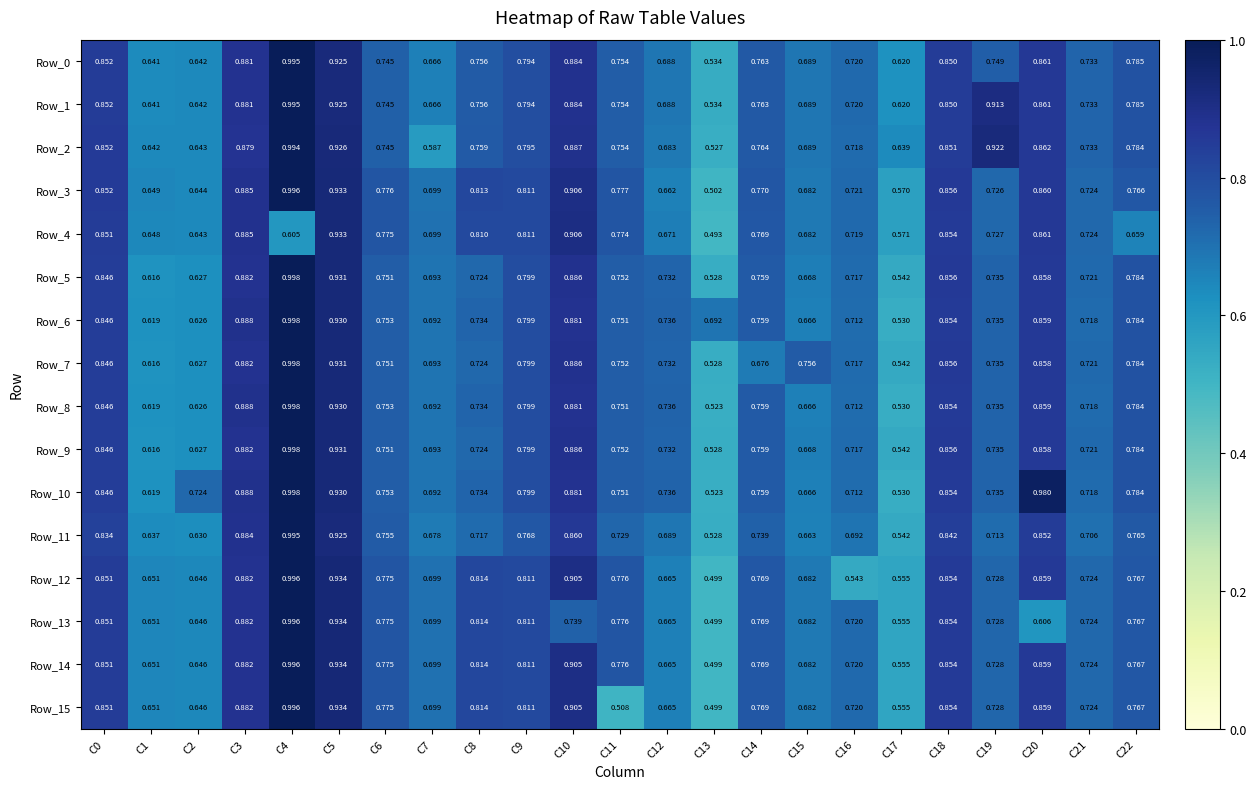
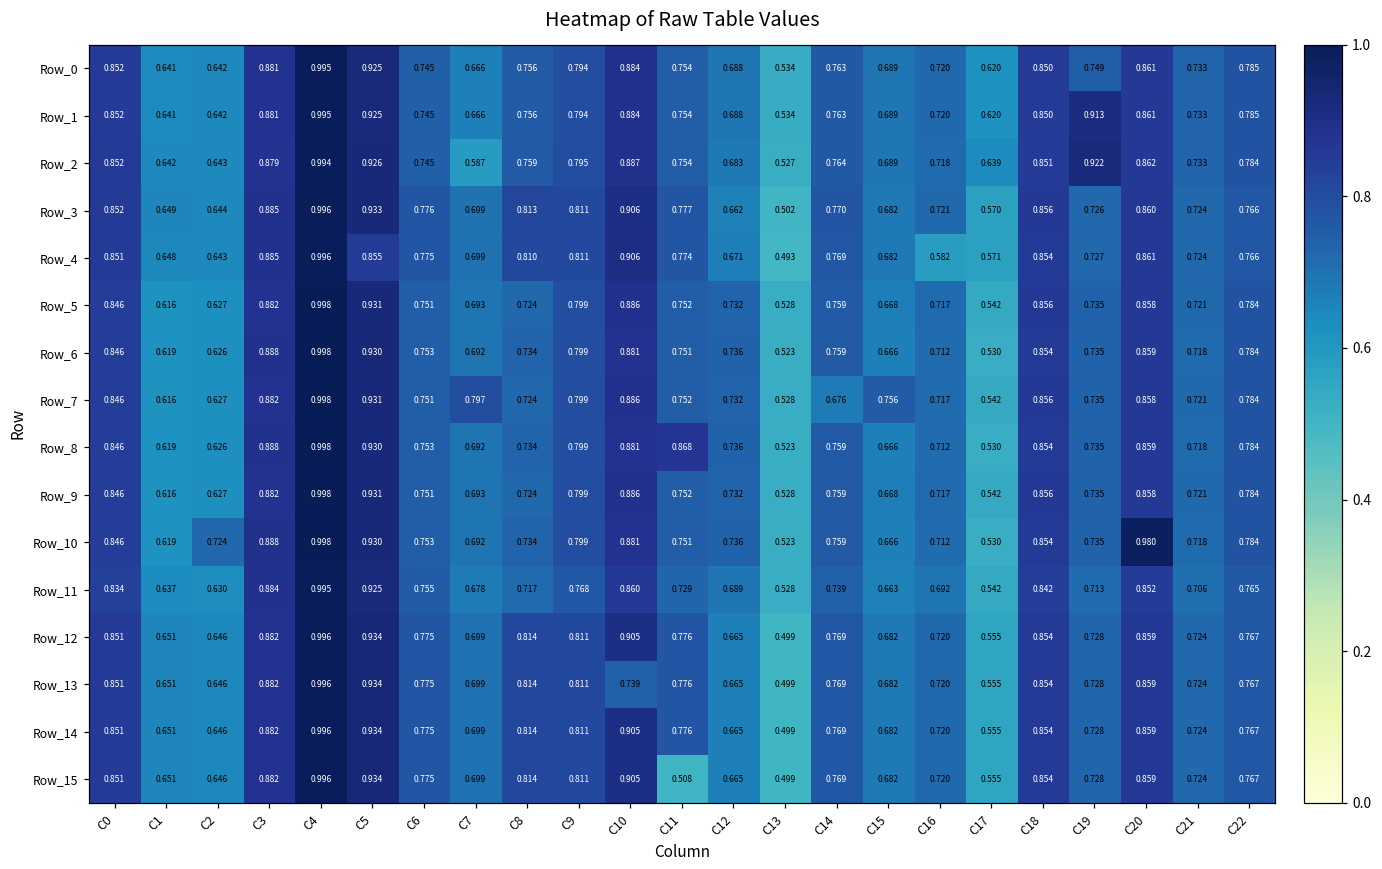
Row_4, C4: 0.605 -> 0.996
Row_4, C5: 0.933 -> 0.855
Row_4, C16: 0.719 -> 0.582
Row_4, C22: 0.659 -> 0.766
Row_6, C13: 0.692 -> 0.523
Row_7, C7: 0.693 -> 0.797
Row_8, C11: 0.751 -> 0.868
Row_12, C16: 0.543 -> 0.720
Row_13, C20: 0.606 -> 0.859
